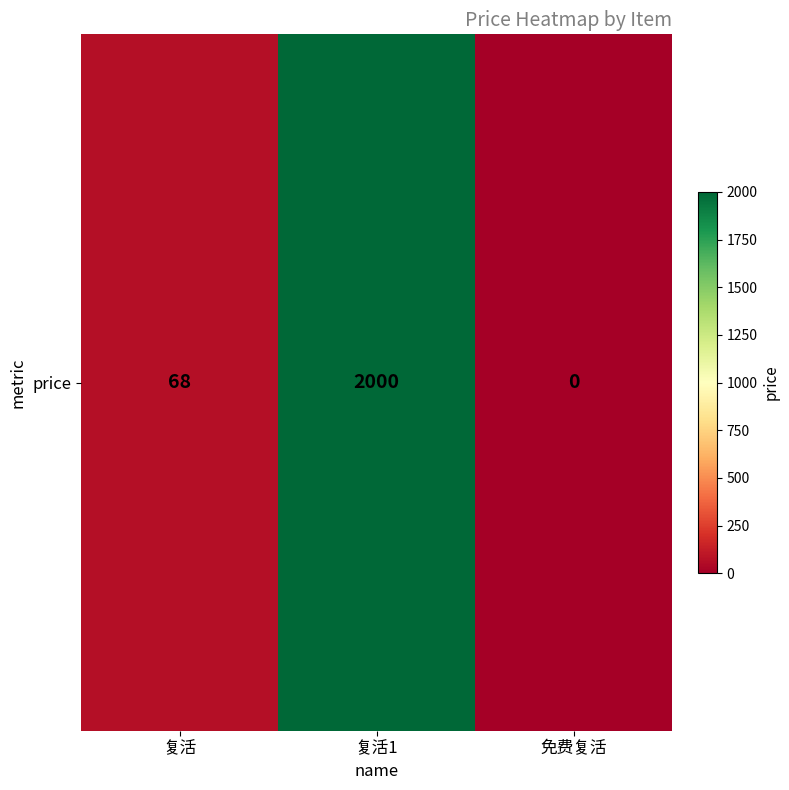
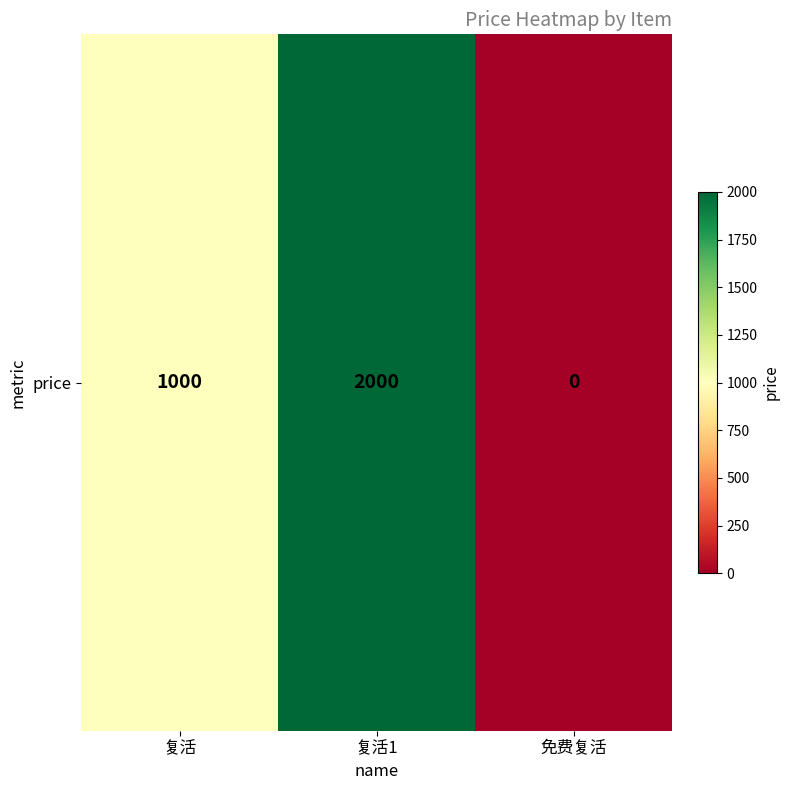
price, 复活: 68 -> 1000
